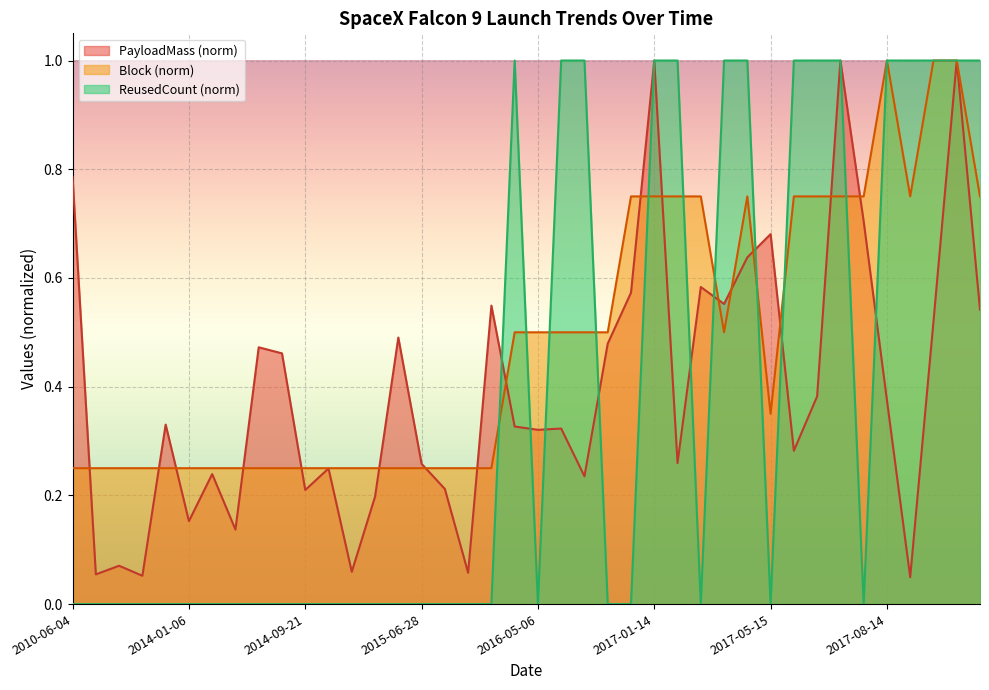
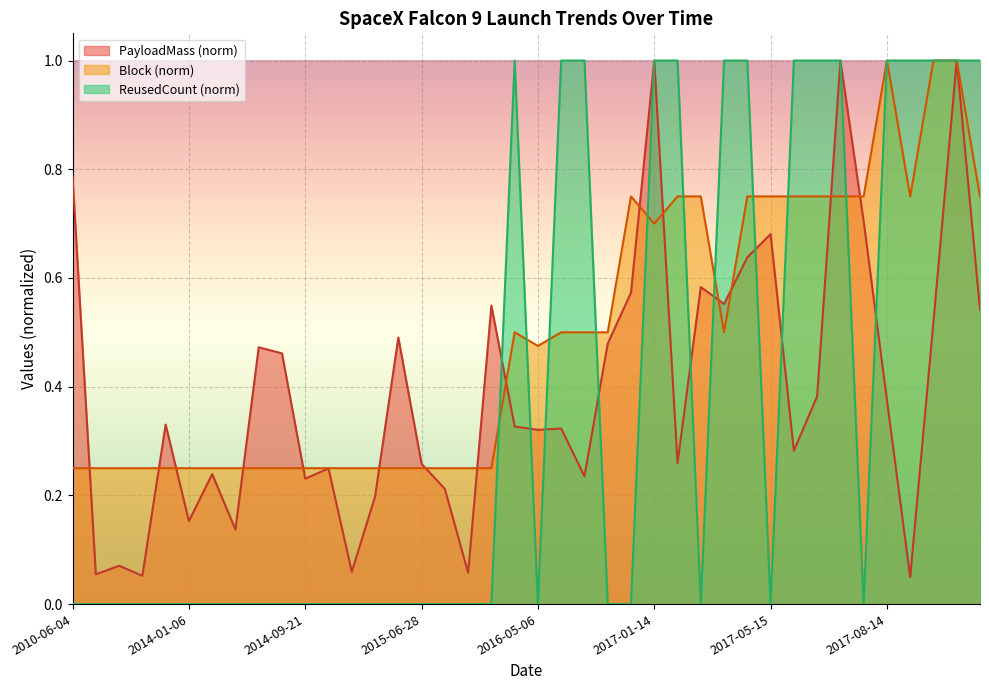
PayloadMass (norm), 2014-09-21: 0.21 -> 0.23
Block (norm), 2016-05-06: 0.50 -> 0.48
Block (norm), 2017-01-14: 0.75 -> 0.70
Block (norm), 2017-05-15: 0.35 -> 0.75
